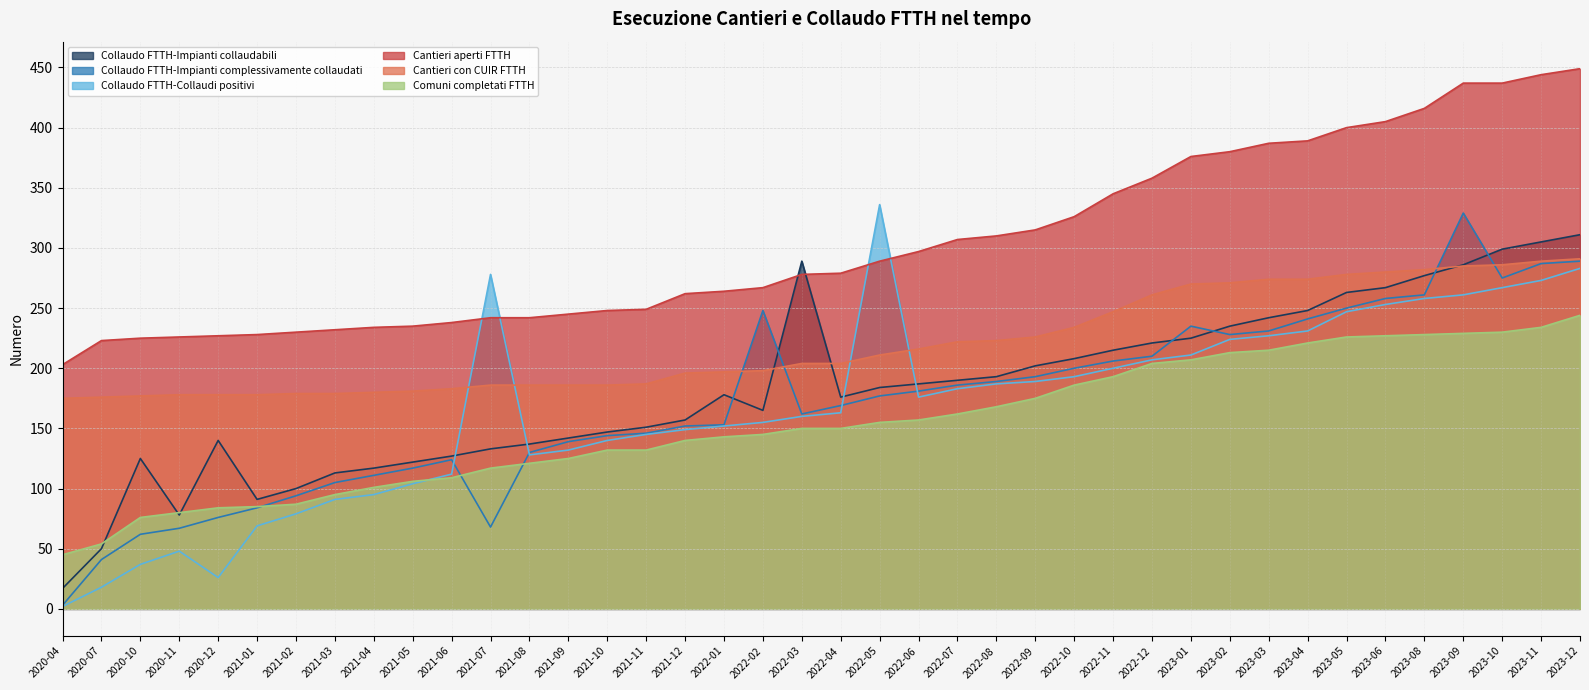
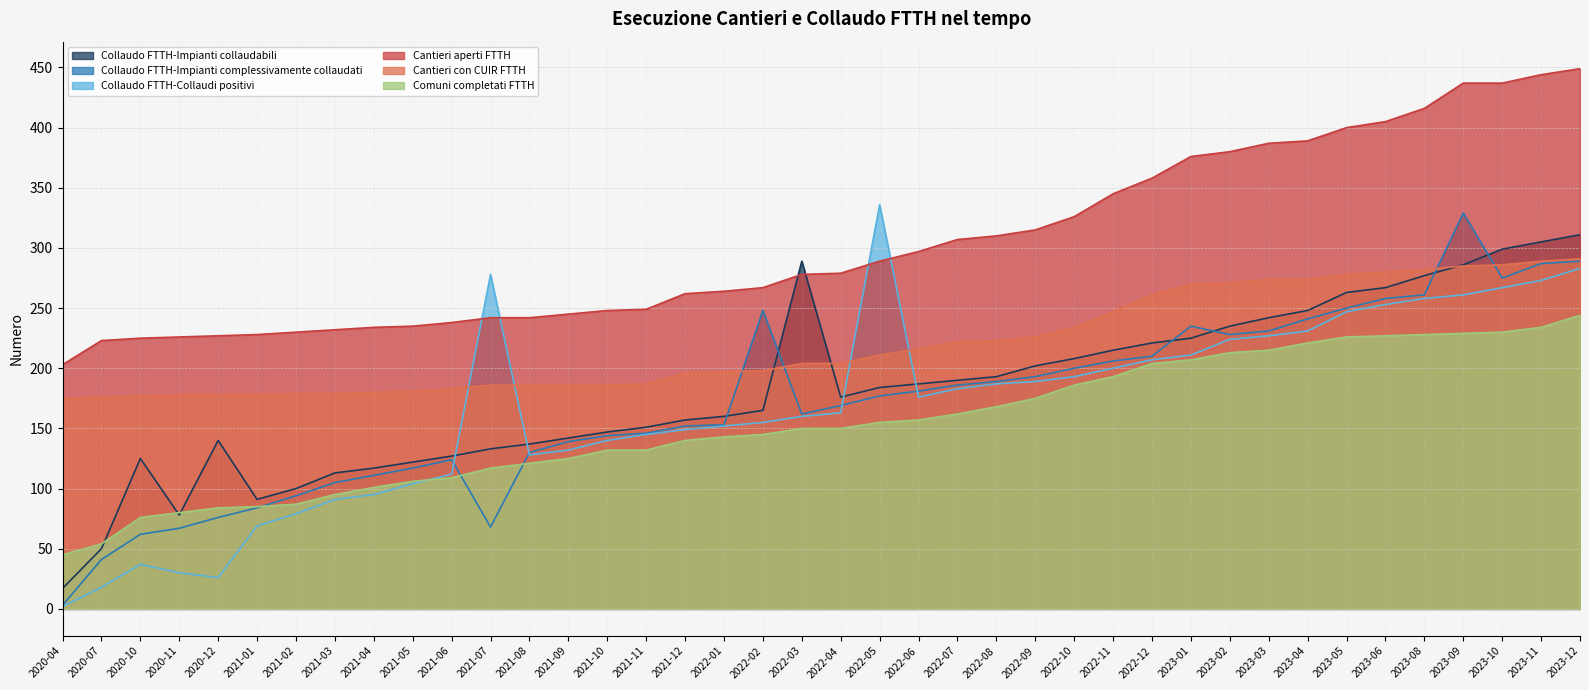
Collaudo FTTH-Collaudi positivi, 2020-11: 48 -> 30
Collaudo FTTH-Impianti collaudabili, 2022-01: 178 -> 160
